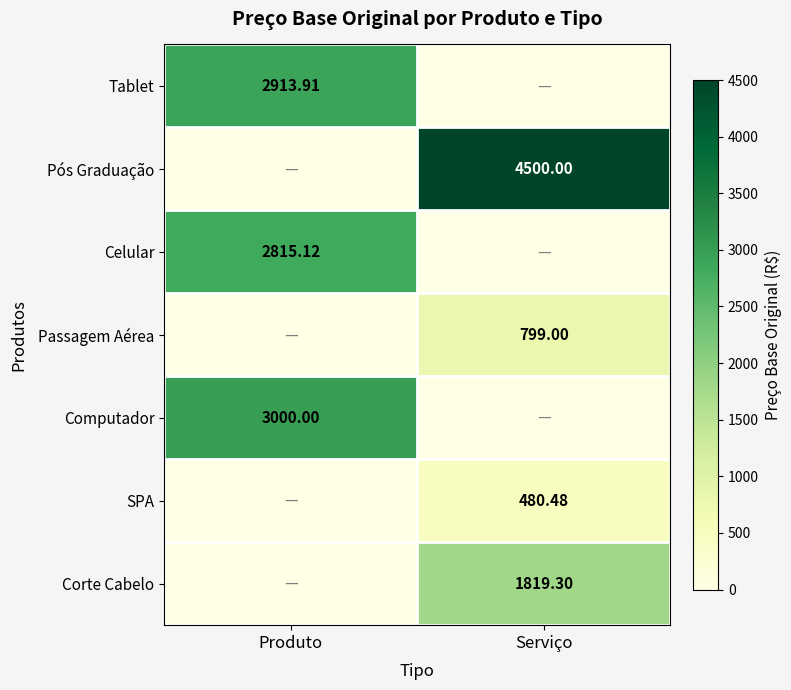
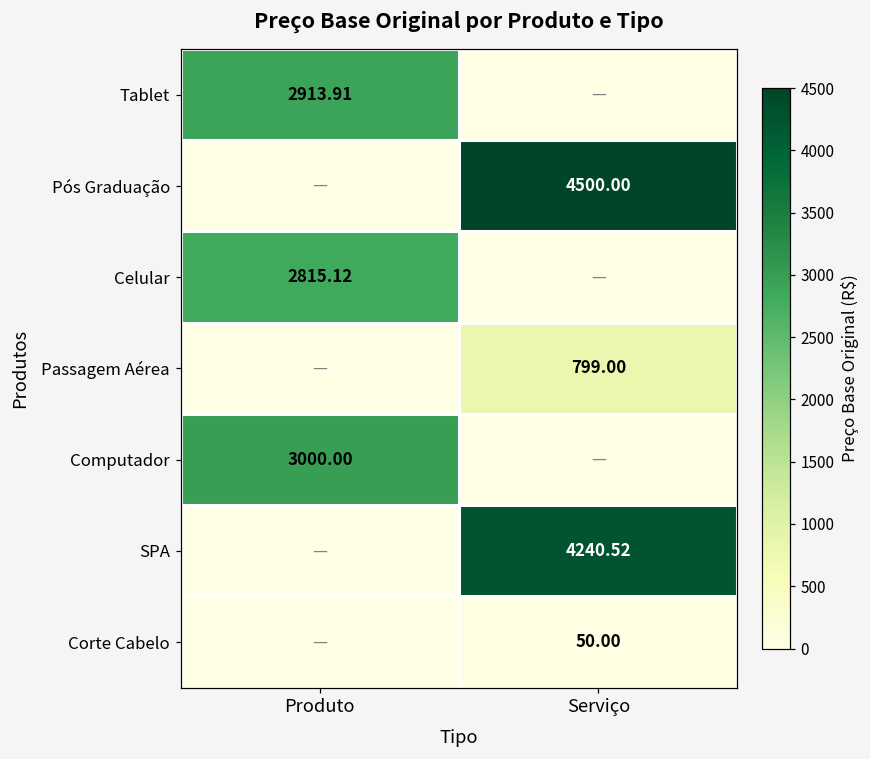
SPA, Serviço: 480.48 -> 4240.52
Corte Cabelo, Serviço: 1819.30 -> 50.00
